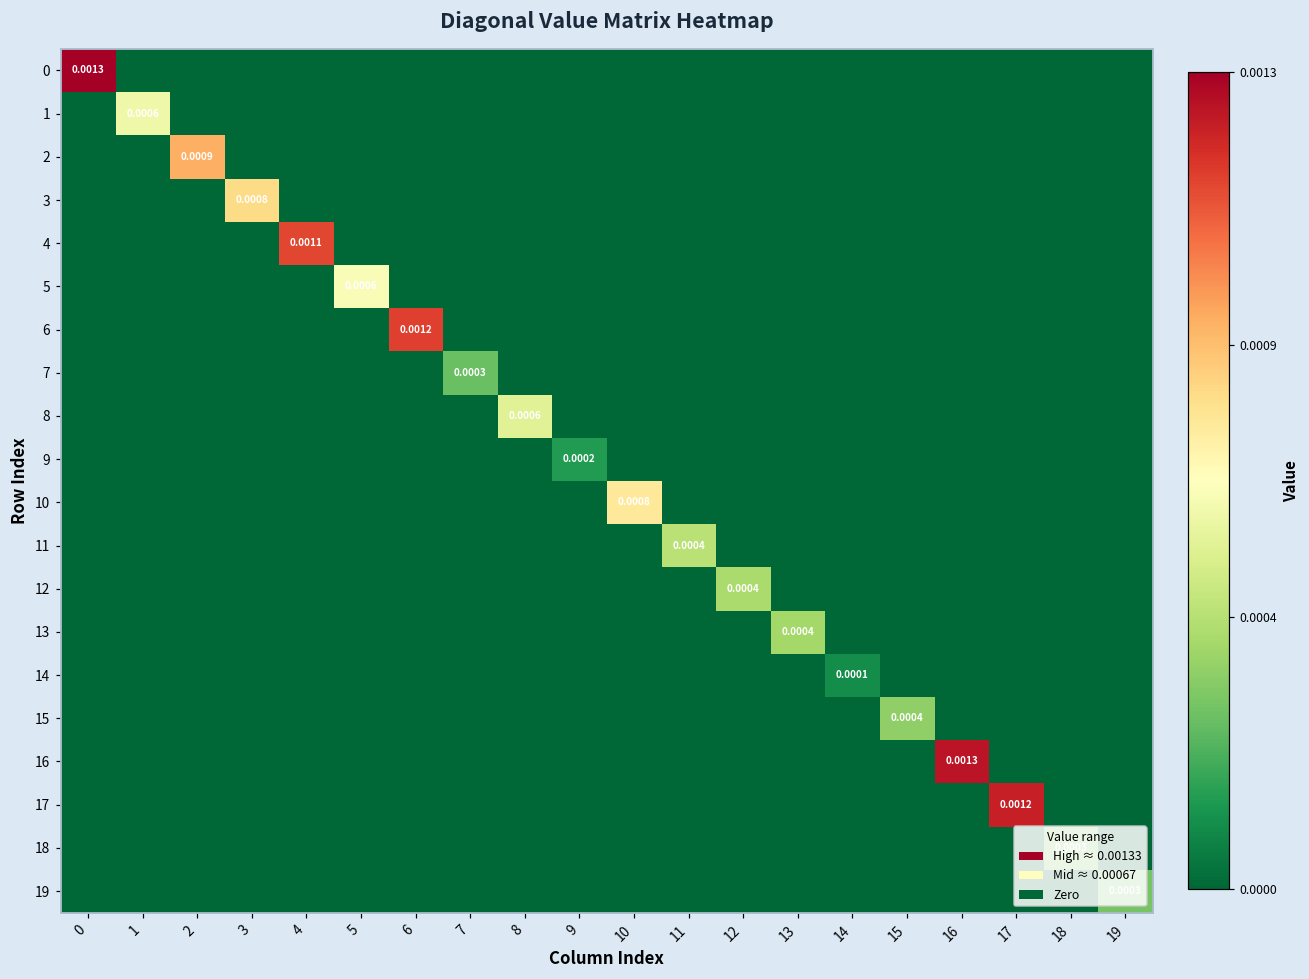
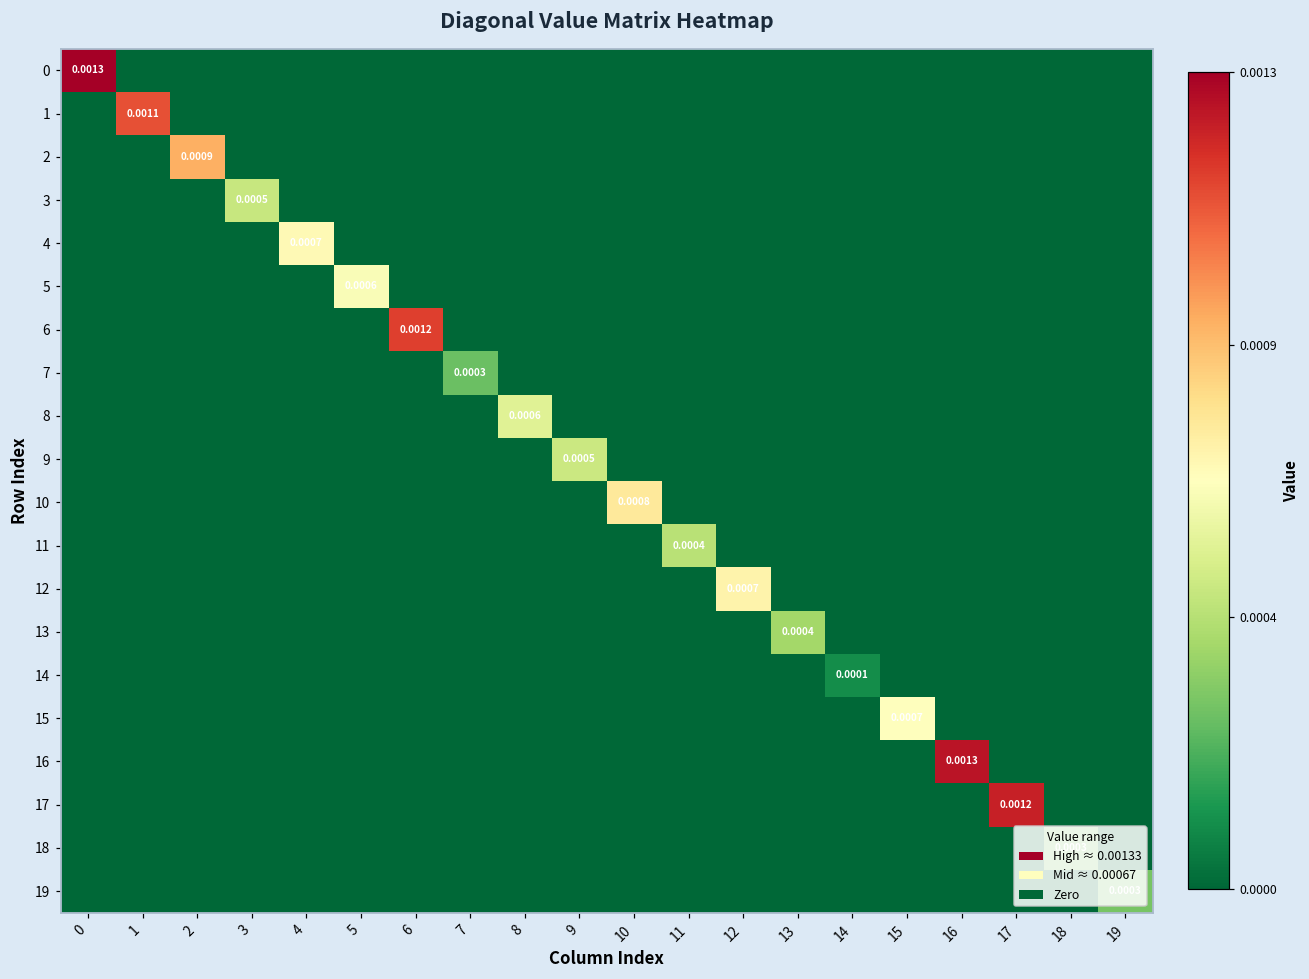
1, 1: 0.0006 -> 0.0011
3, 3: 0.0008 -> 0.0005
4, 4: 0.0011 -> 0.0007
9, 9: 0.0002 -> 0.0005
12, 12: 0.0004 -> 0.0007
15, 15: 0.0004 -> 0.0007
